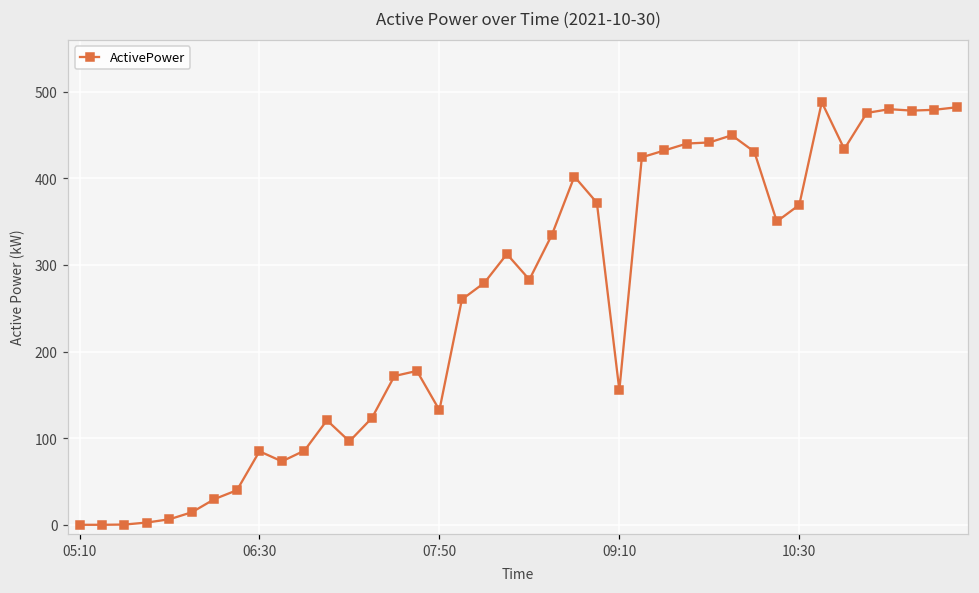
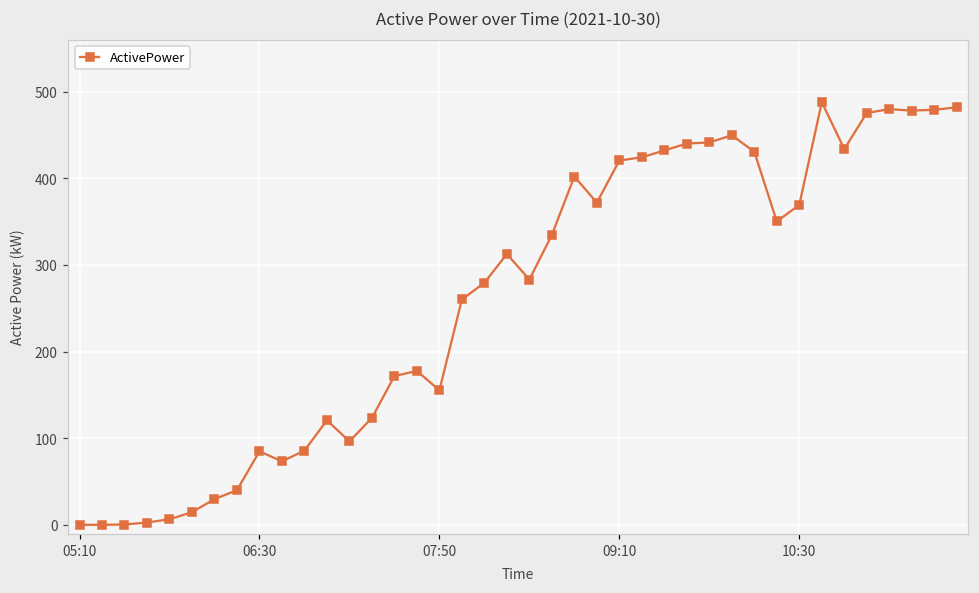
07:50: 130 -> 160
09:10: 160 -> 420
